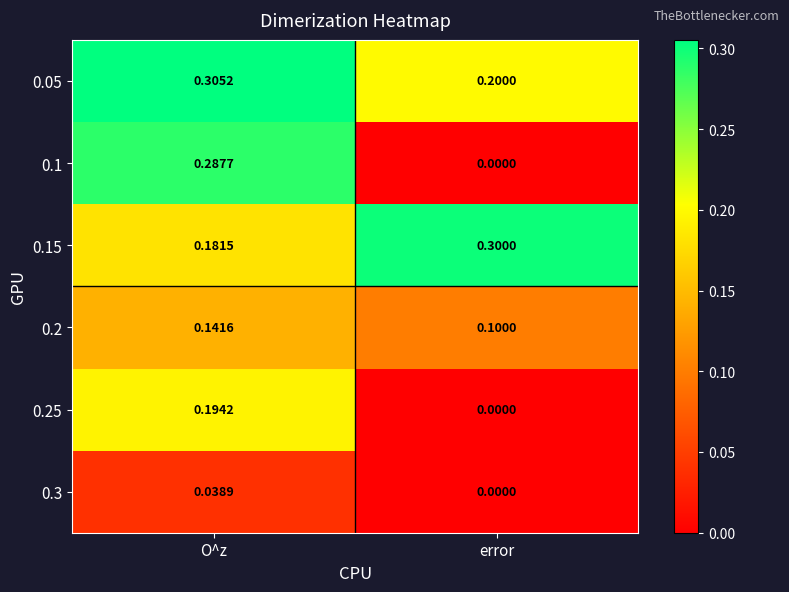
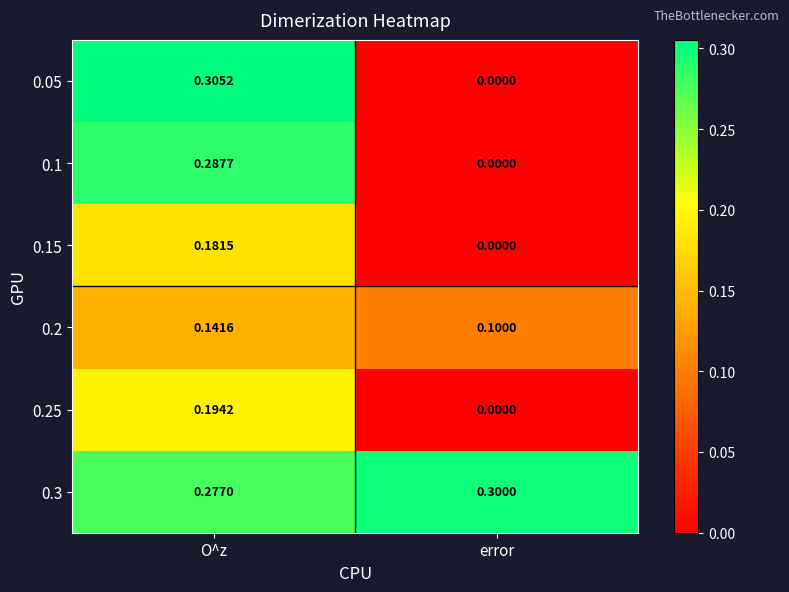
0.05, error: 0.2000 -> 0.0000
0.15, error: 0.3000 -> 0.0000
0.3, O^z: 0.0389 -> 0.2770
0.3, error: 0.0000 -> 0.3000
